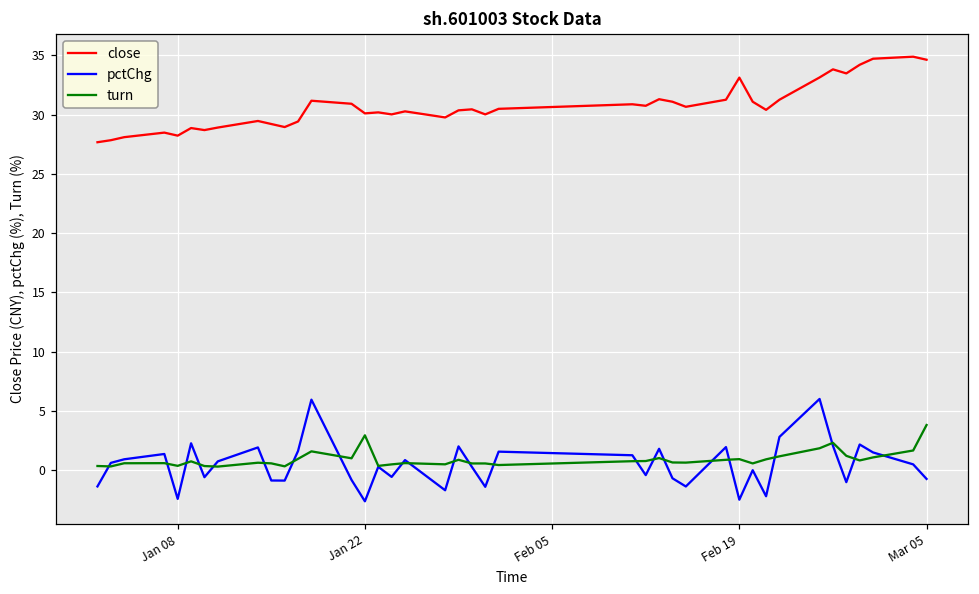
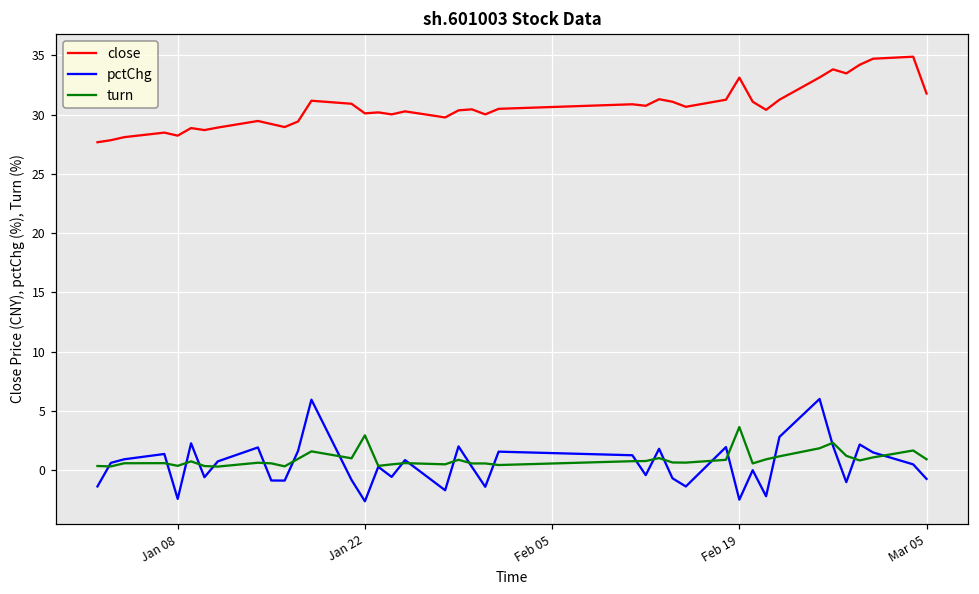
turn, Feb 19: 0.9 -> 3.6
close, Mar 05: 34.6 -> 31.8
turn, Mar 05: 3.8 -> 0.9
